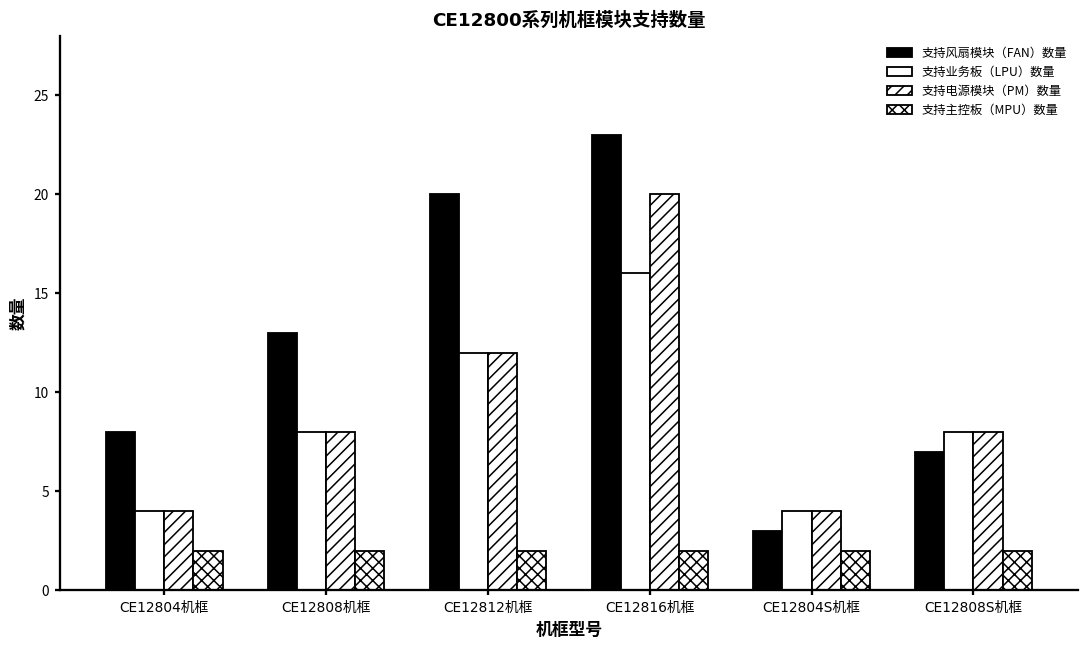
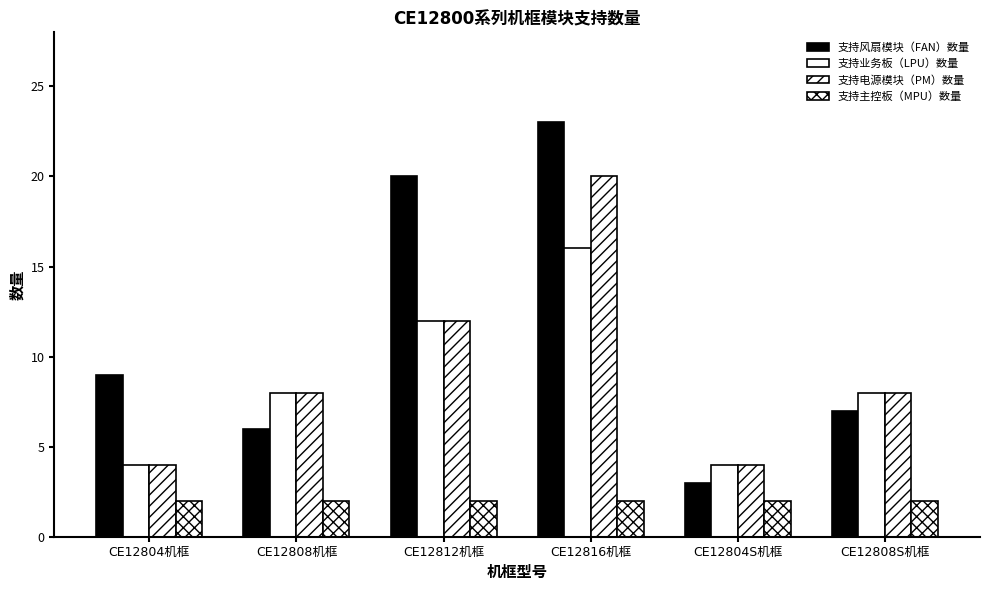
支持风扇模块（FAN）数量, CE12804机框: 8 -> 9
支持风扇模块（FAN）数量, CE12808机框: 13 -> 6
